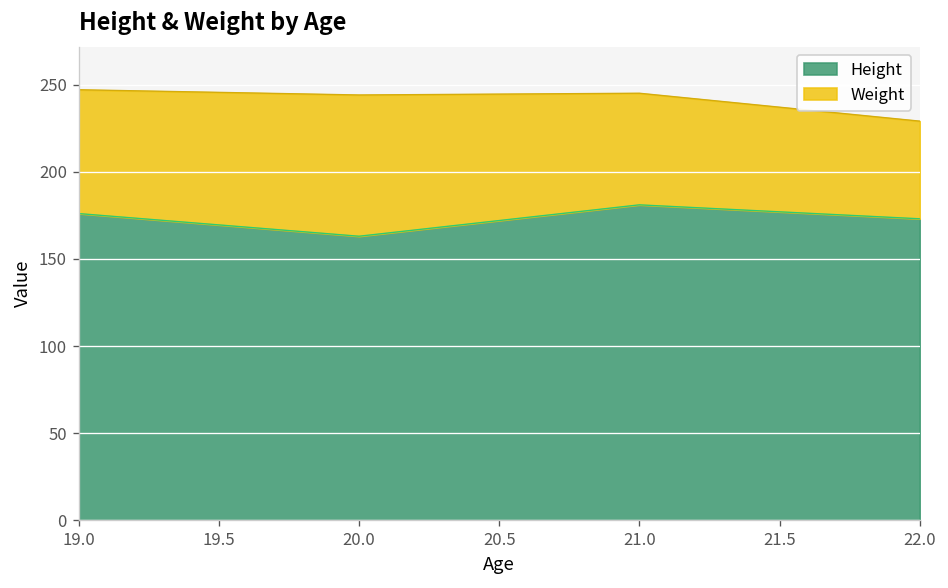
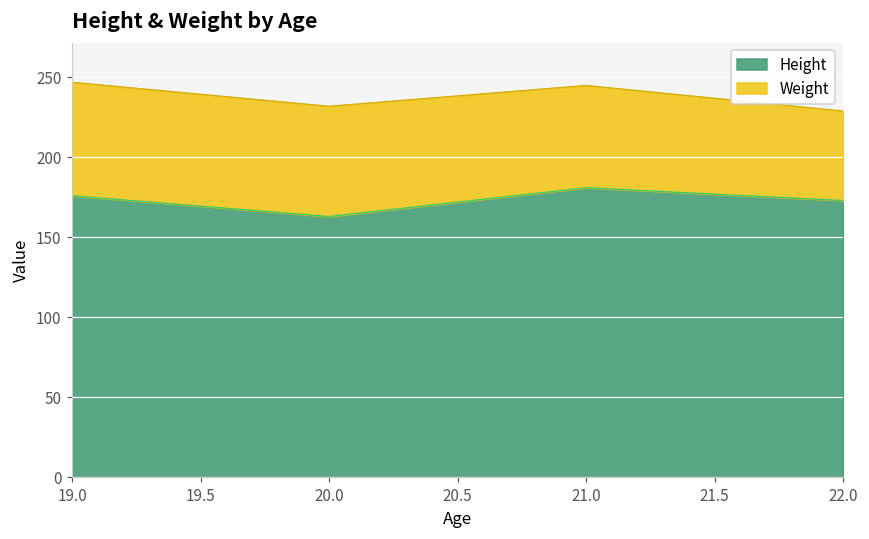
Weight, 20.0: 81 -> 69
